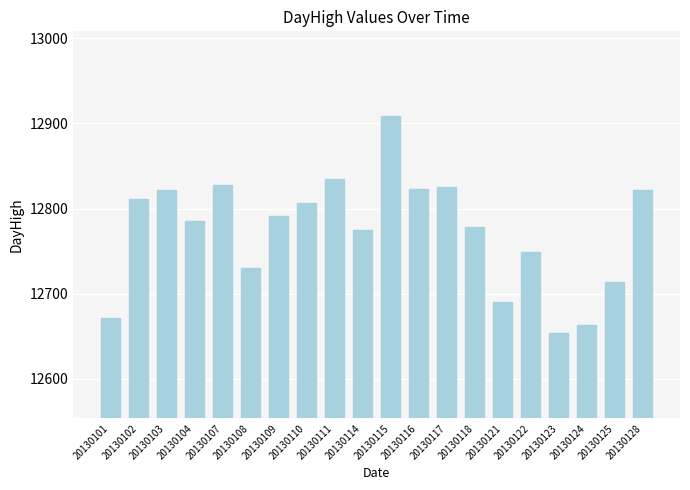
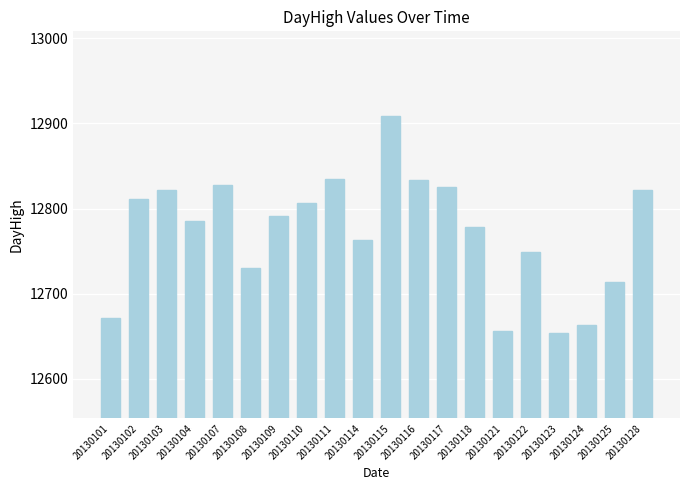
20130114: 12780 -> 12760
20130116: 12820 -> 12830
20130121: 12690 -> 12660
